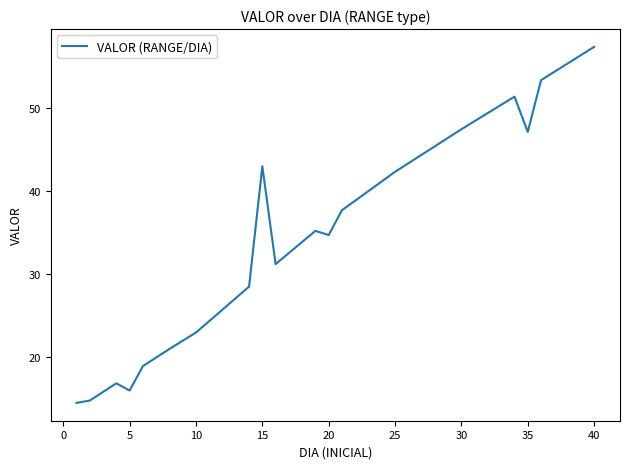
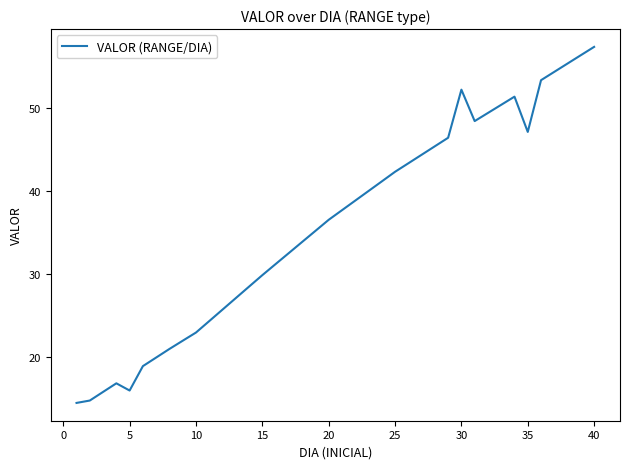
15: 43 -> 30
20: 35 -> 36
30: 47 -> 52
